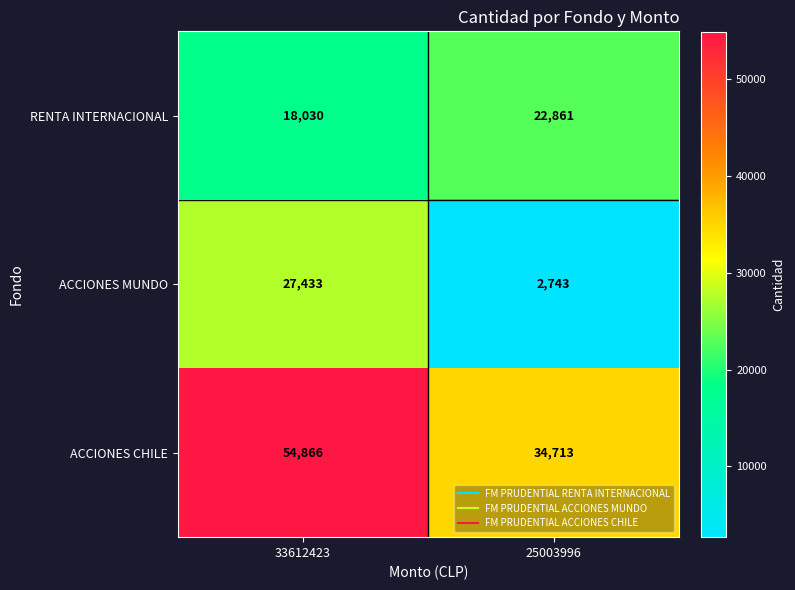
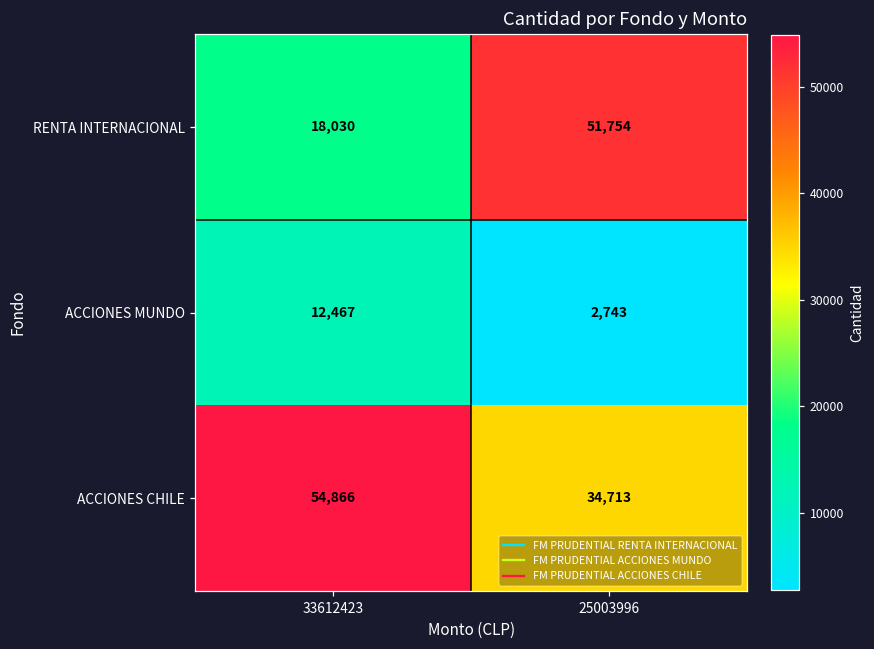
RENTA INTERNACIONAL, 25003996: 22,861 -> 51,754
ACCIONES MUNDO, 33612423: 27,433 -> 12,467
